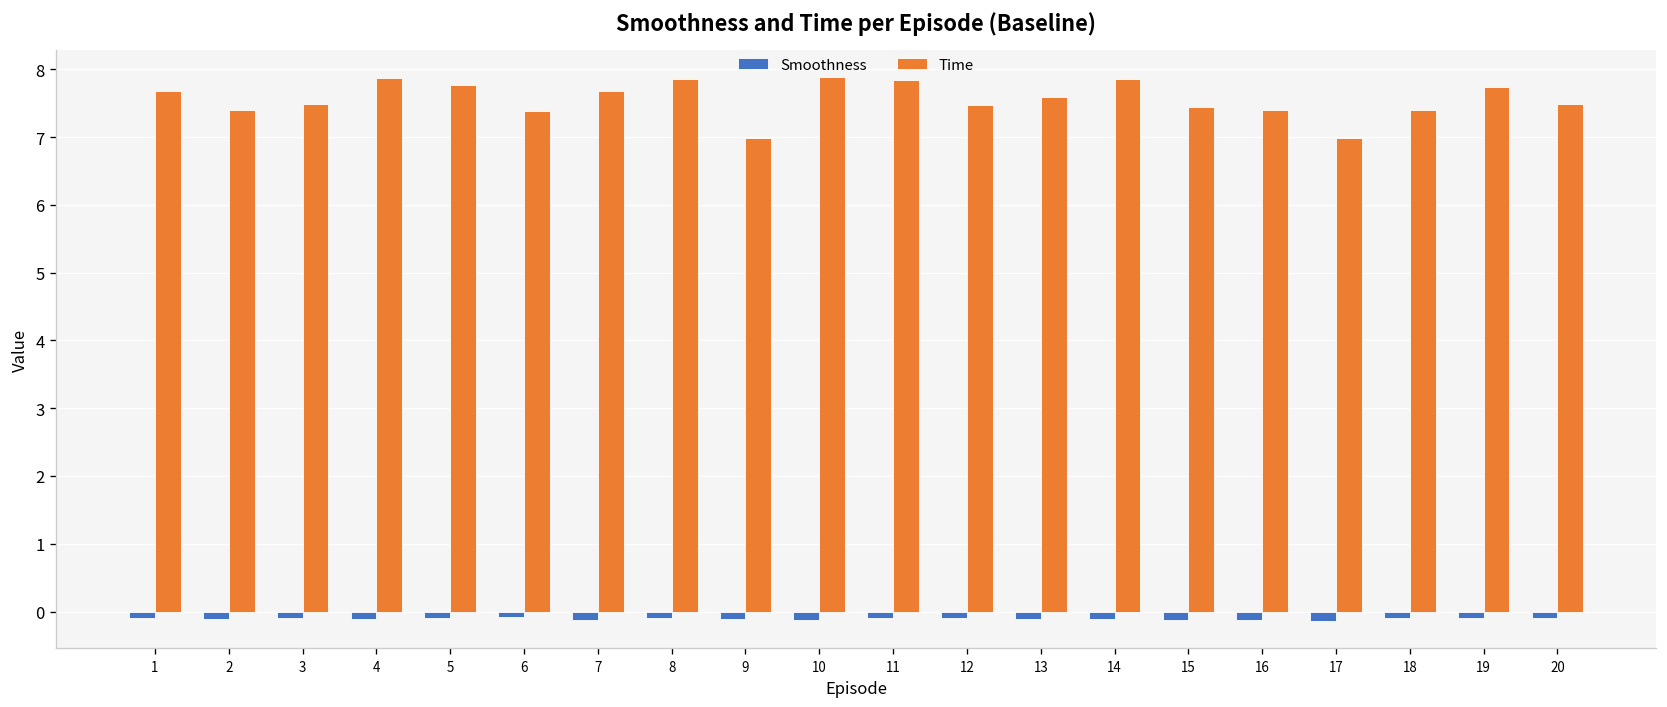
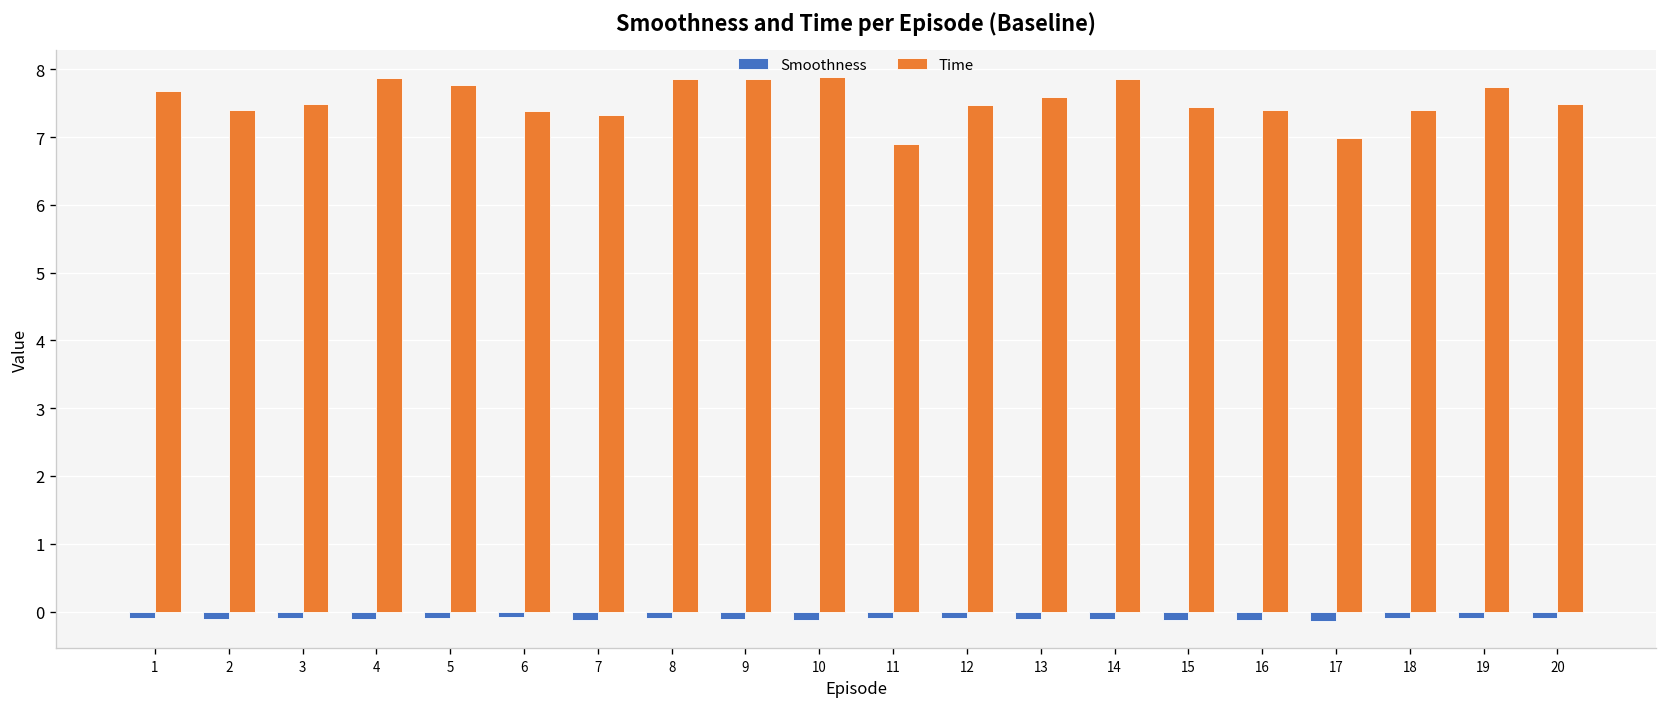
Time, 7: 7.7 -> 7.3
Time, 9: 7.0 -> 7.9
Time, 11: 7.8 -> 6.9
